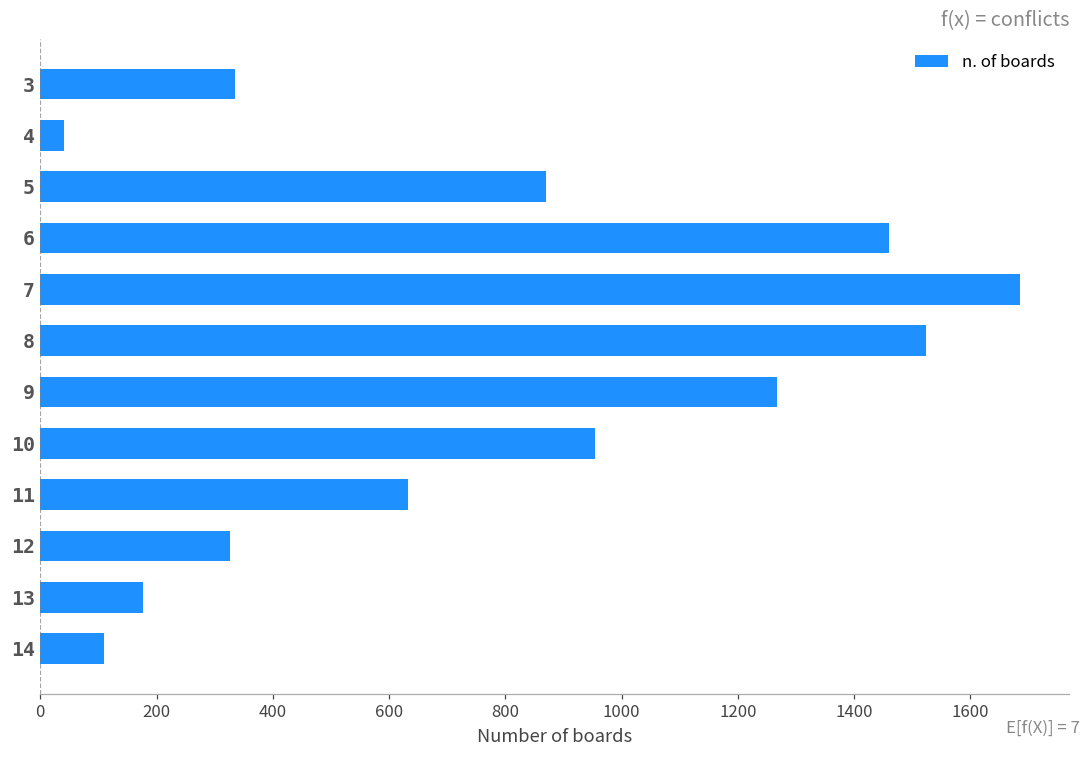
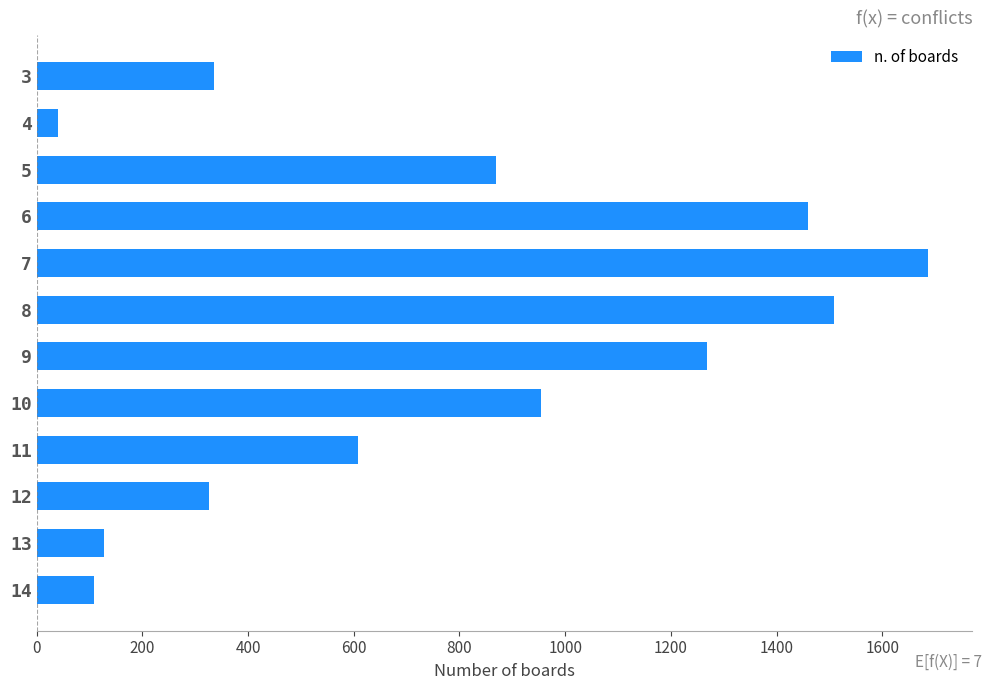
8: 1520 -> 1510
11: 630 -> 610
13: 180 -> 130
